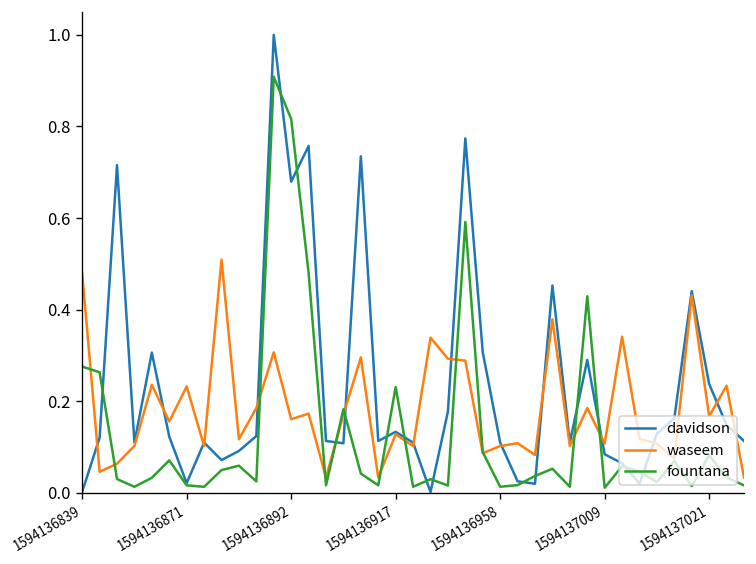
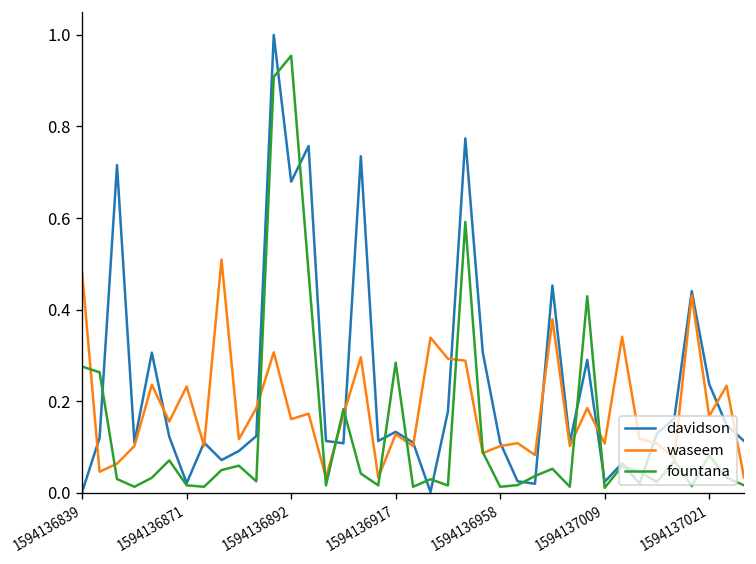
fountana, 1594136892: 0.82 -> 0.95
fountana, 1594136917: 0.23 -> 0.28
davidson, 1594137009: 0.08 -> 0.02
